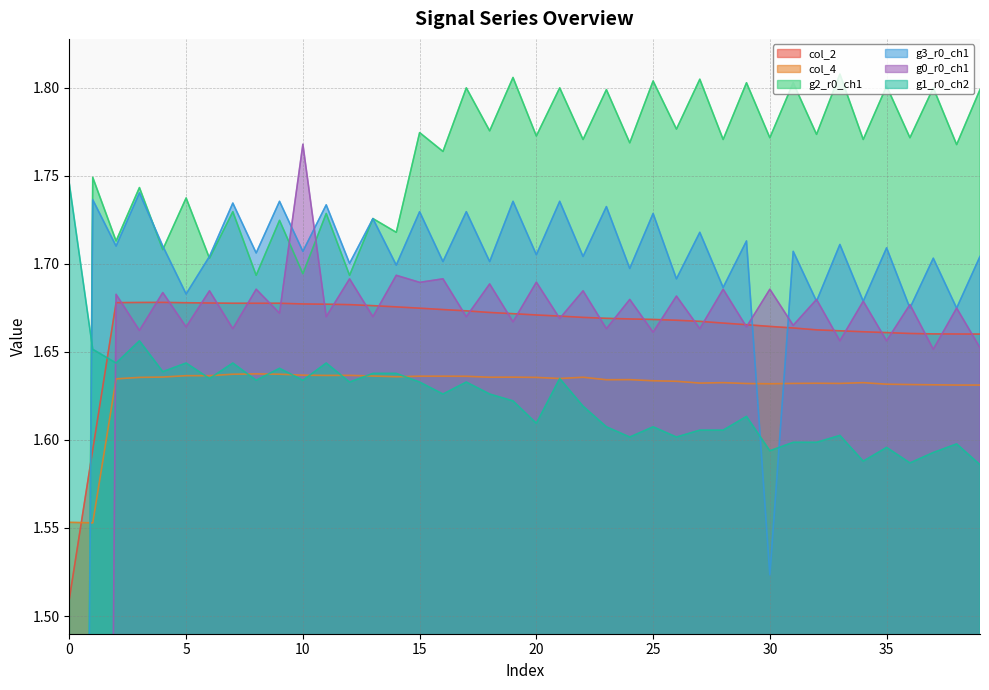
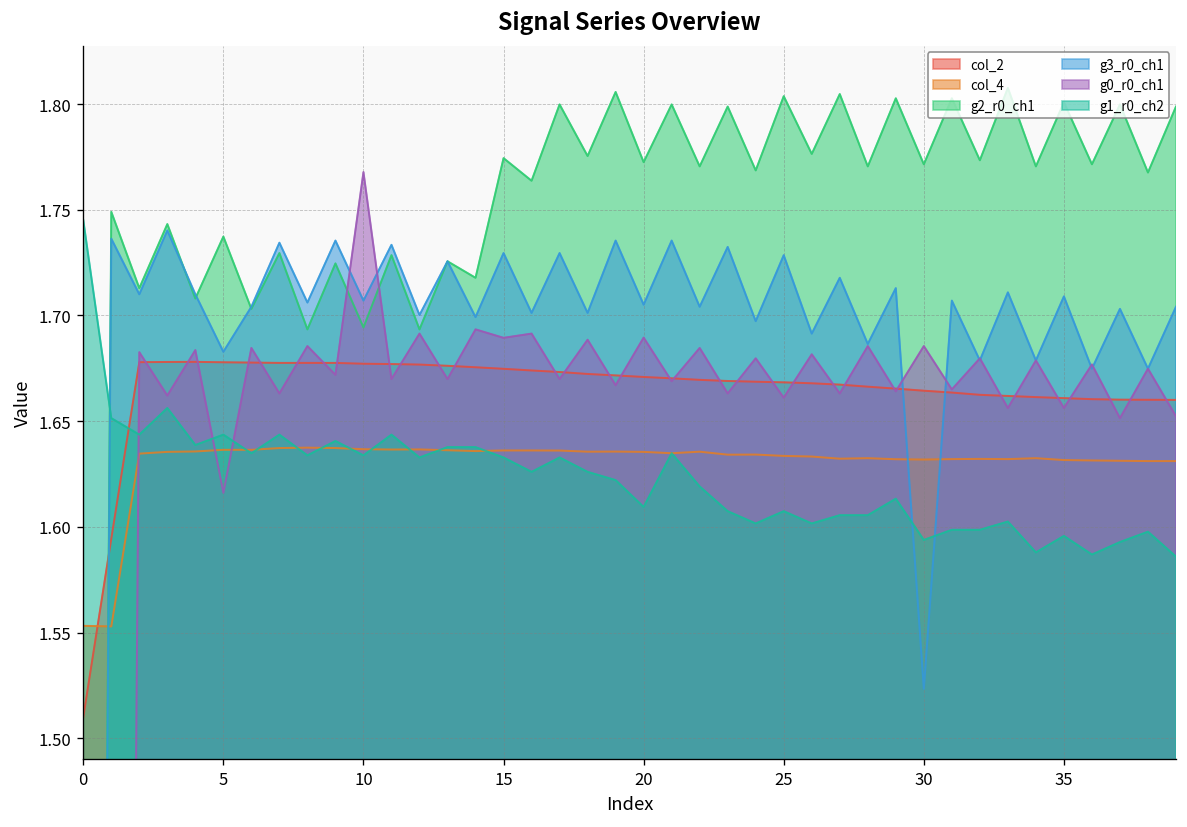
g0_r0_ch1, 5: 1.664 -> 1.616
